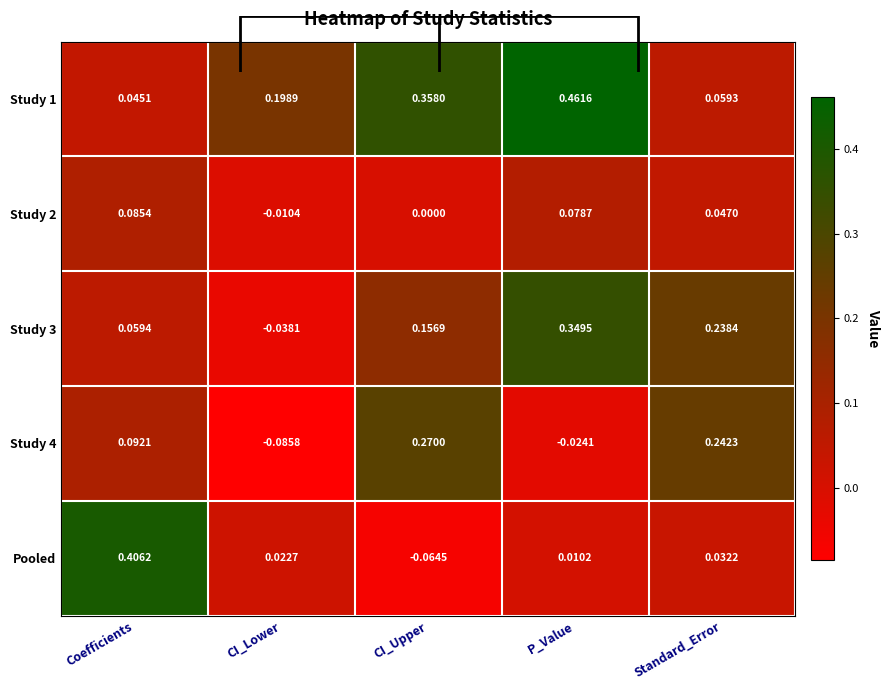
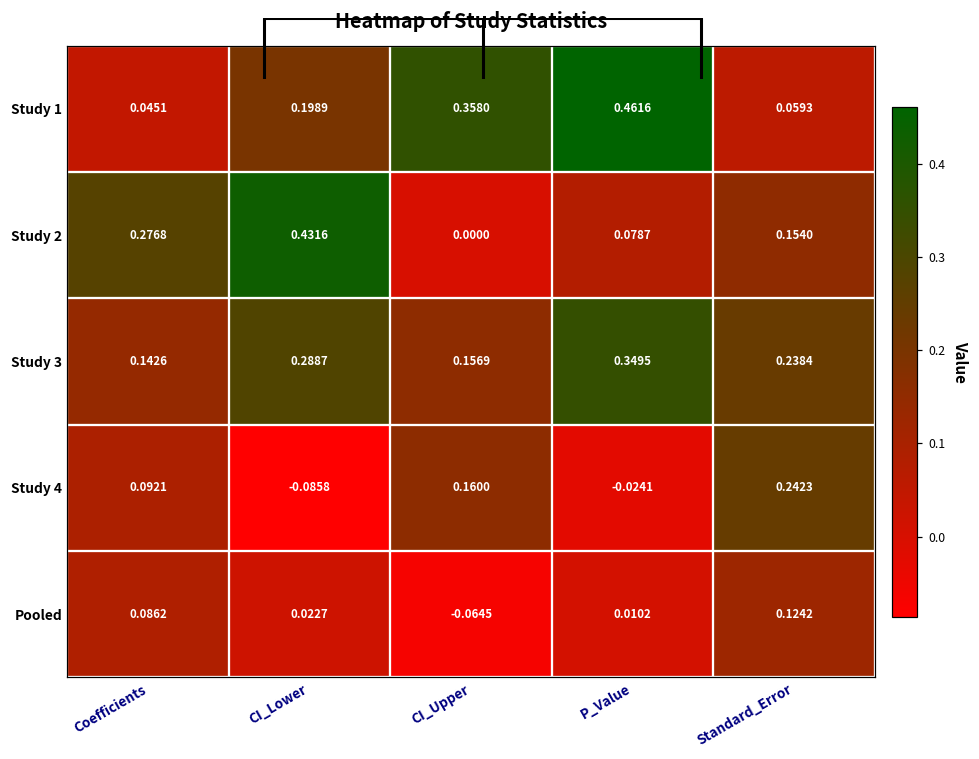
Heatmap of Study Statistics, Study 2, Coefficients: 0.0854 -> 0.2768
Heatmap of Study Statistics, Study 2, CI_Lower: -0.0104 -> 0.4316
Heatmap of Study Statistics, Study 2, Standard_Error: 0.0470 -> 0.1540
Heatmap of Study Statistics, Study 3, Coefficients: 0.0594 -> 0.1426
Heatmap of Study Statistics, Study 3, CI_Lower: -0.0381 -> 0.2887
Heatmap of Study Statistics, Study 4, CI_Upper: 0.2700 -> 0.1600
Heatmap of Study Statistics, Pooled, Coefficients: 0.4062 -> 0.0862
Heatmap of Study Statistics, Pooled, Standard_Error: 0.0322 -> 0.1242
